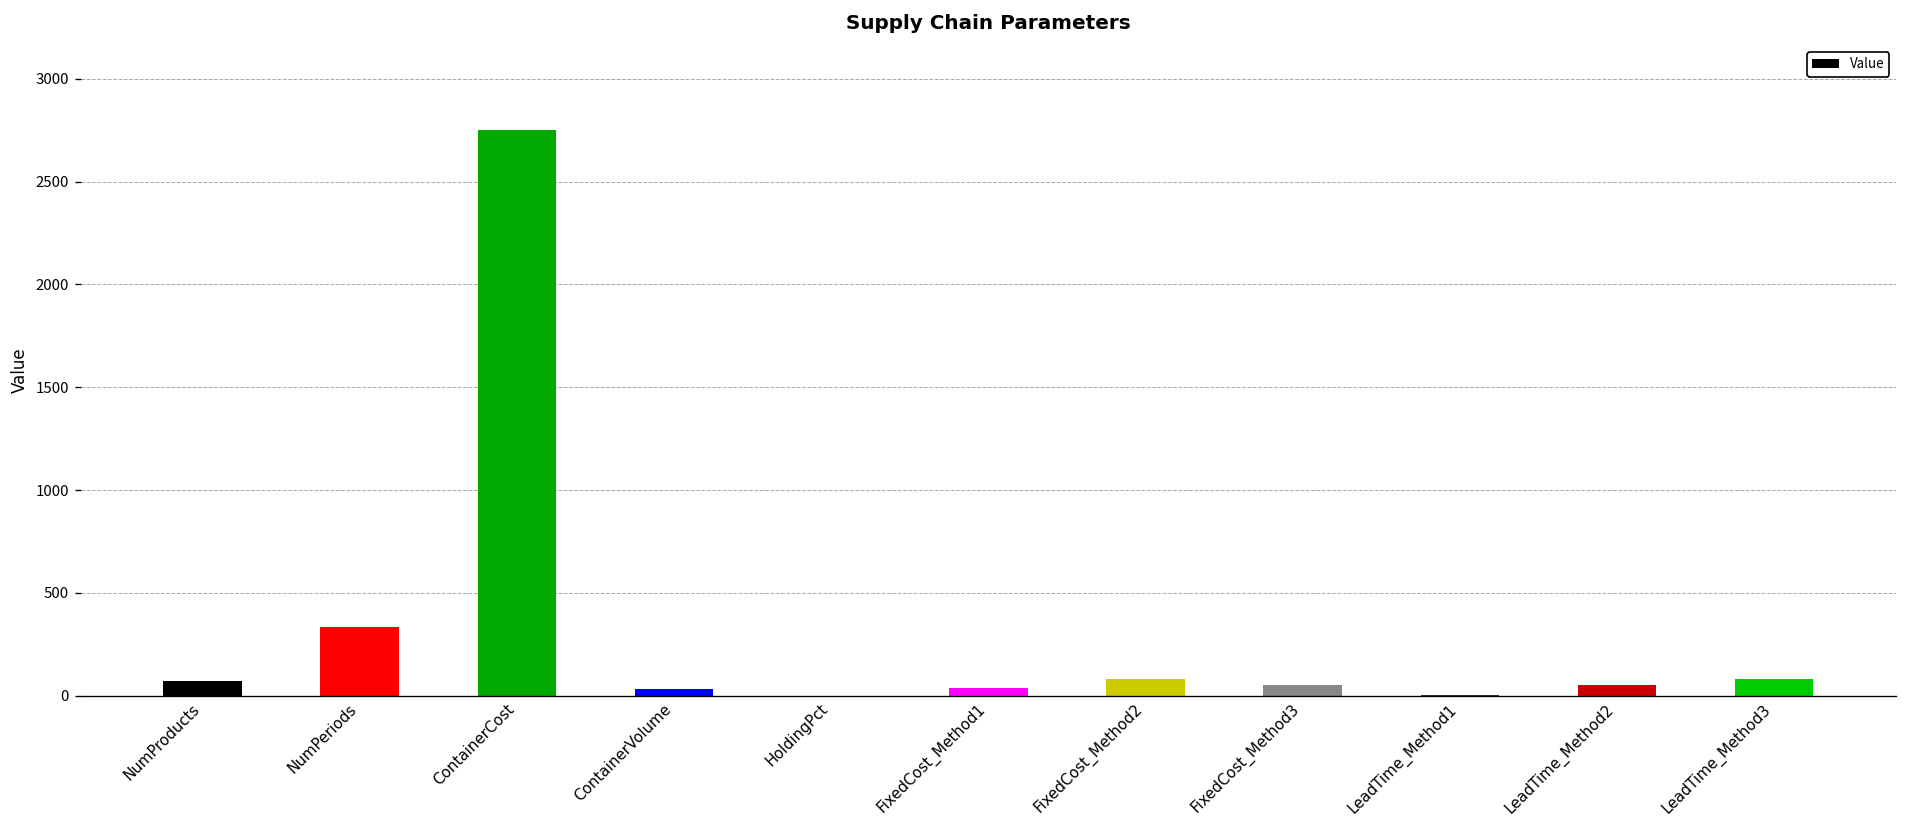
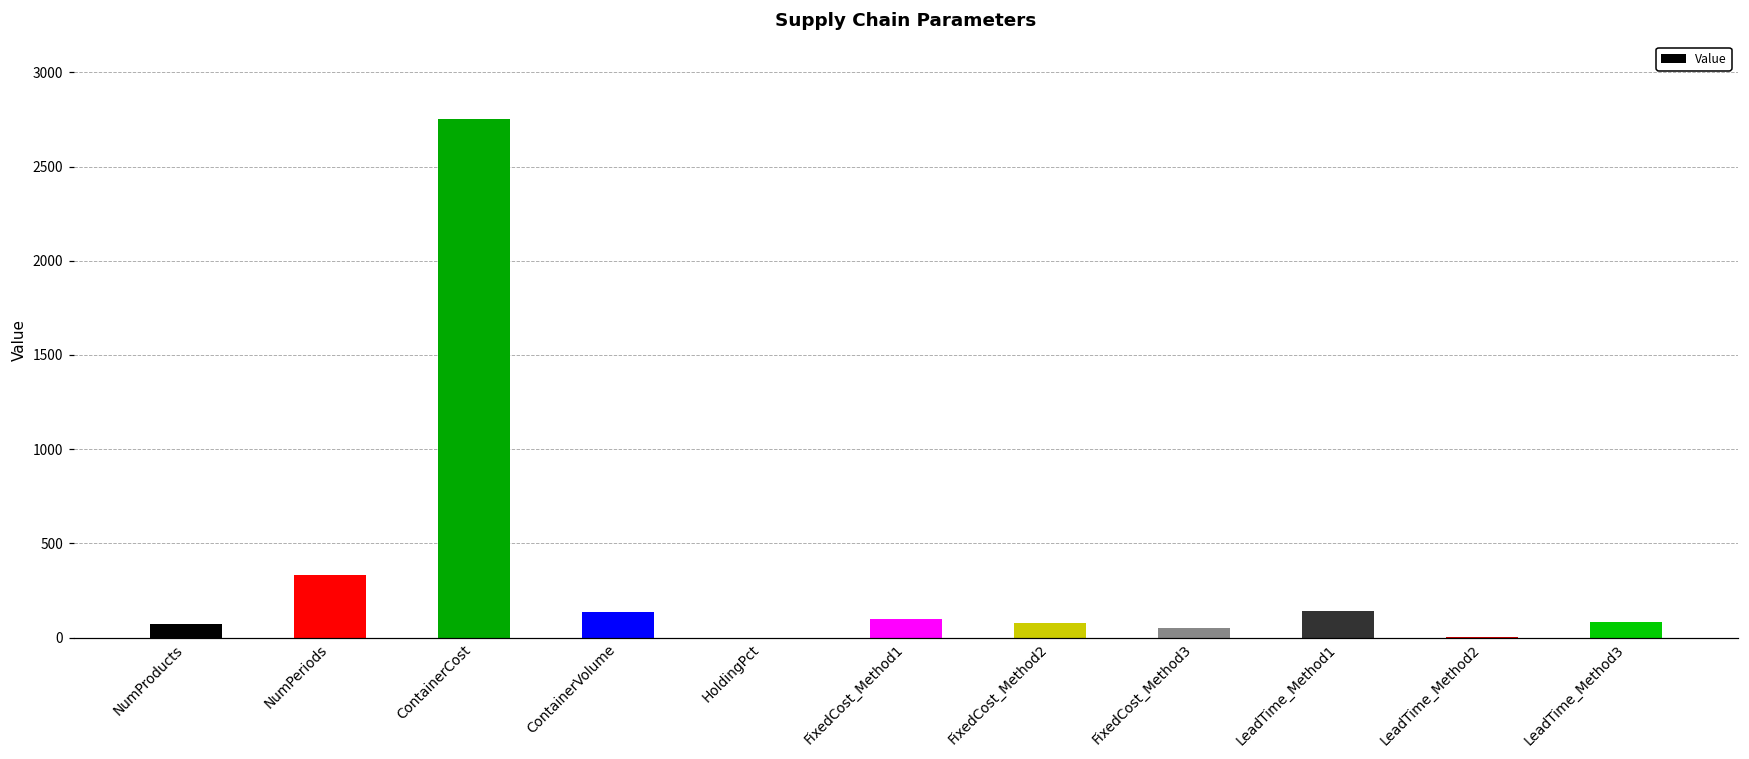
ContainerVolume: 30 -> 140
FixedCost_Method1: 40 -> 100
LeadTime_Method1: 0 -> 140
LeadTime_Method2: 50 -> 0
